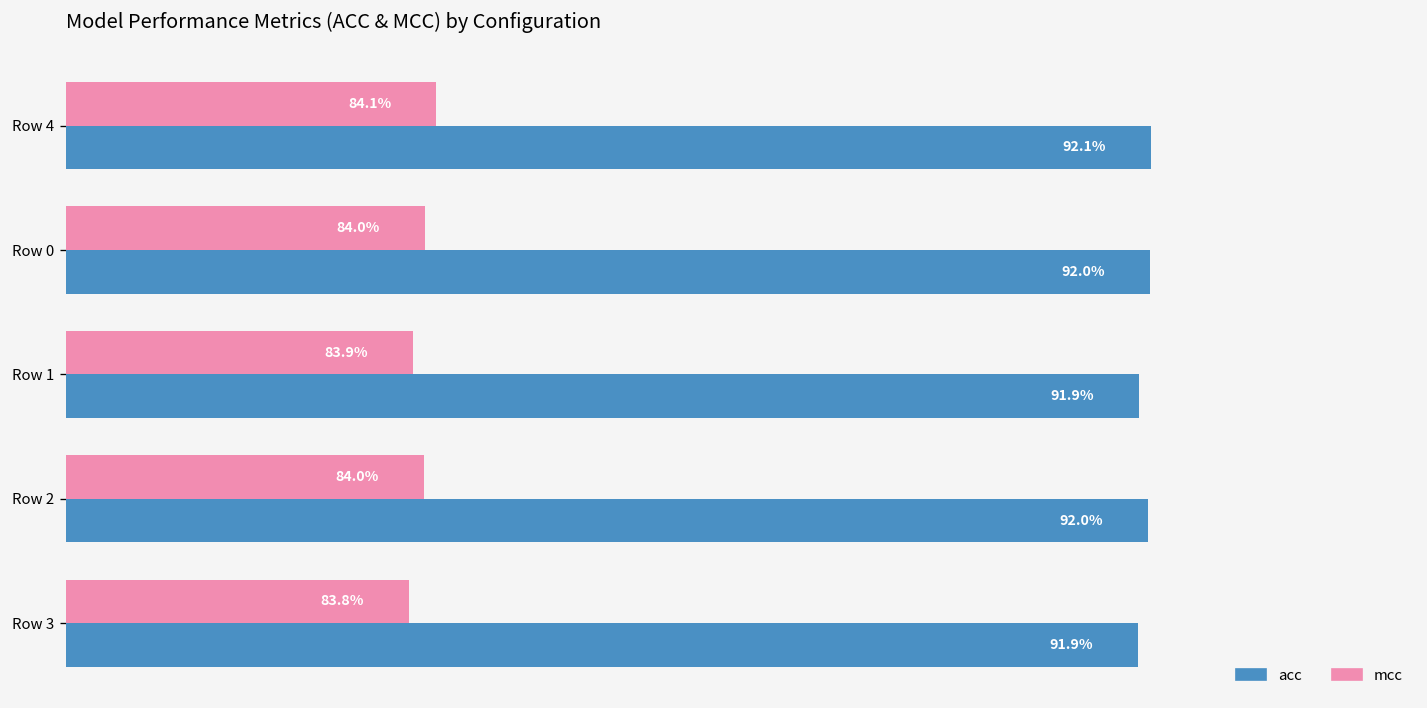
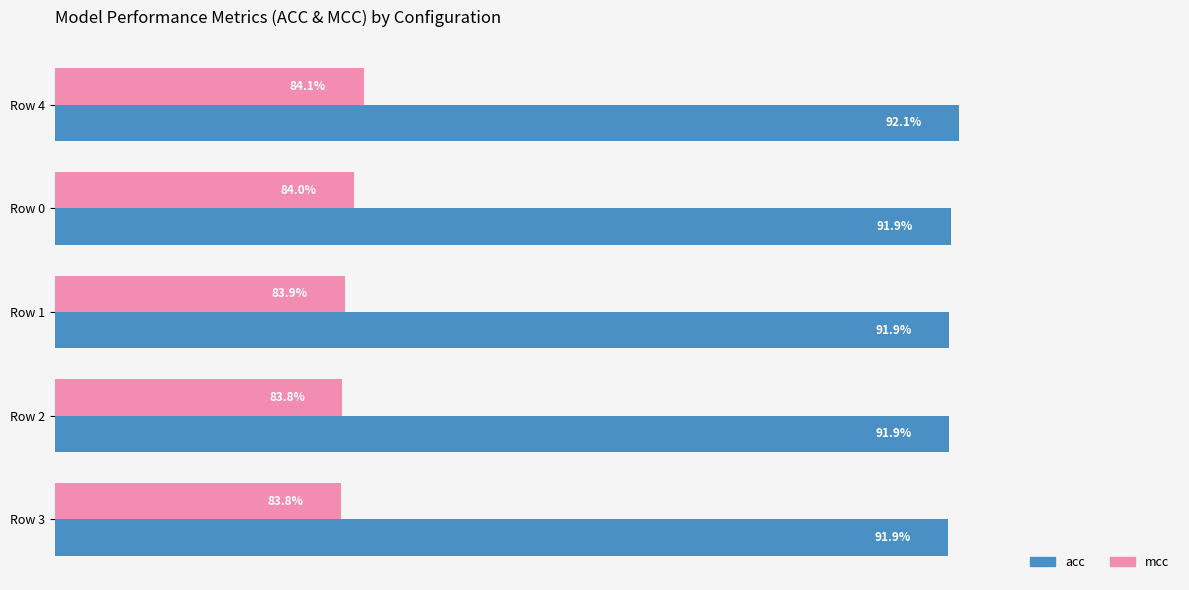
acc, Row 0: 92.0% -> 91.9%
mcc, Row 2: 84.0% -> 83.8%
acc, Row 2: 92.0% -> 91.9%
